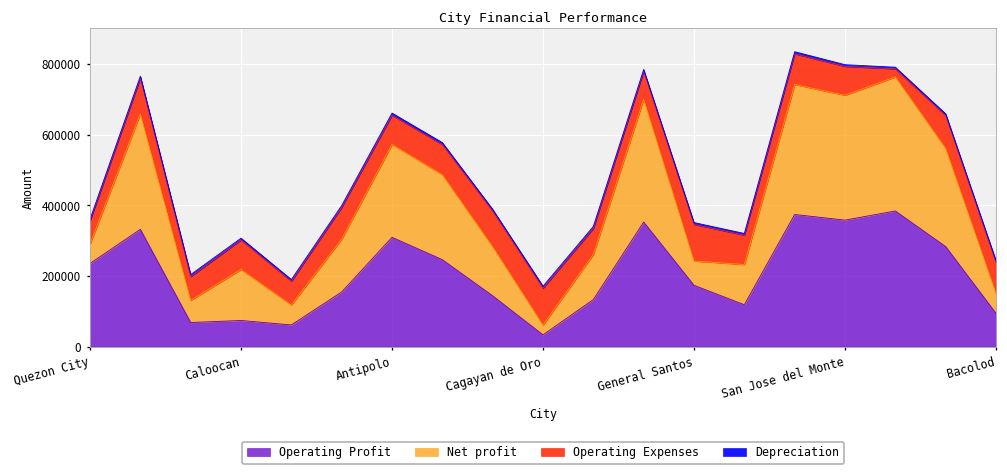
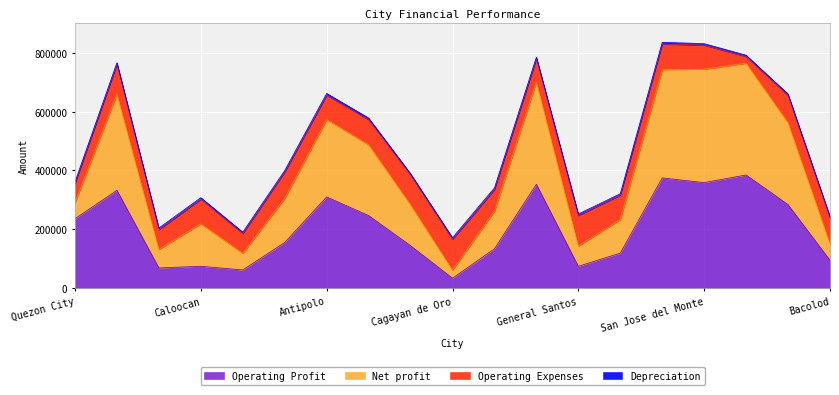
Operating Profit, General Santos: 170000 -> 70000
Net profit, San Jose del Monte: 350000 -> 390000
